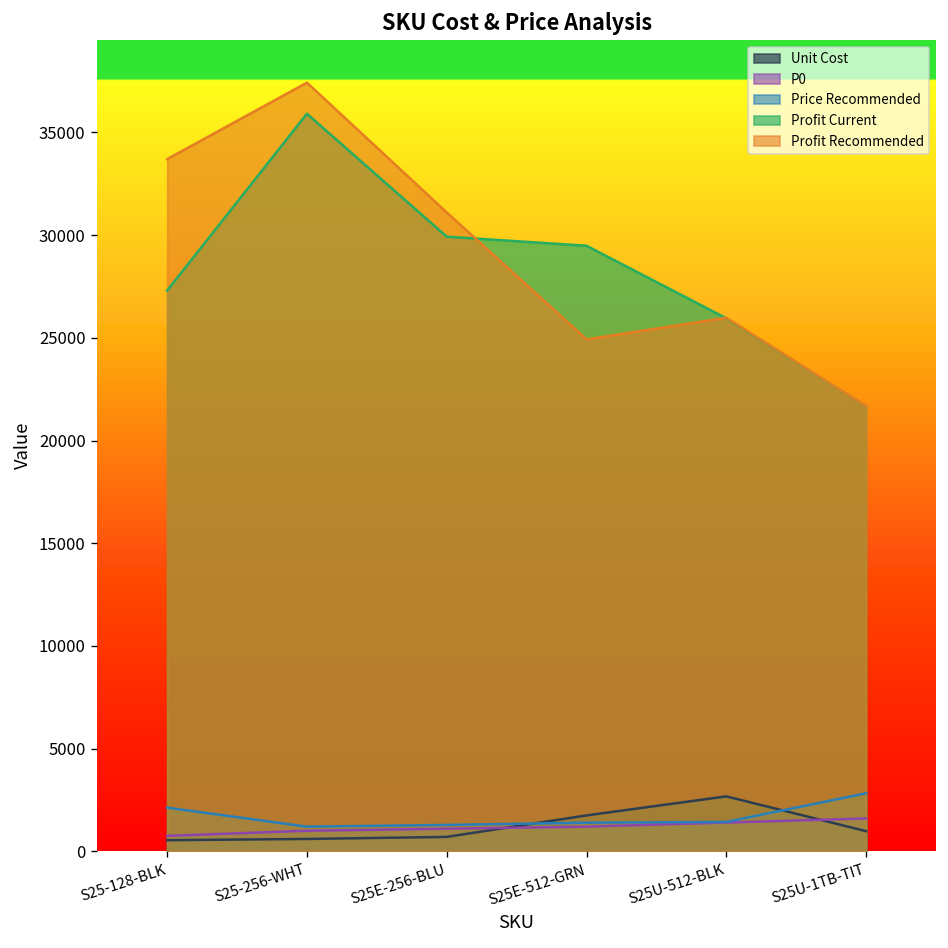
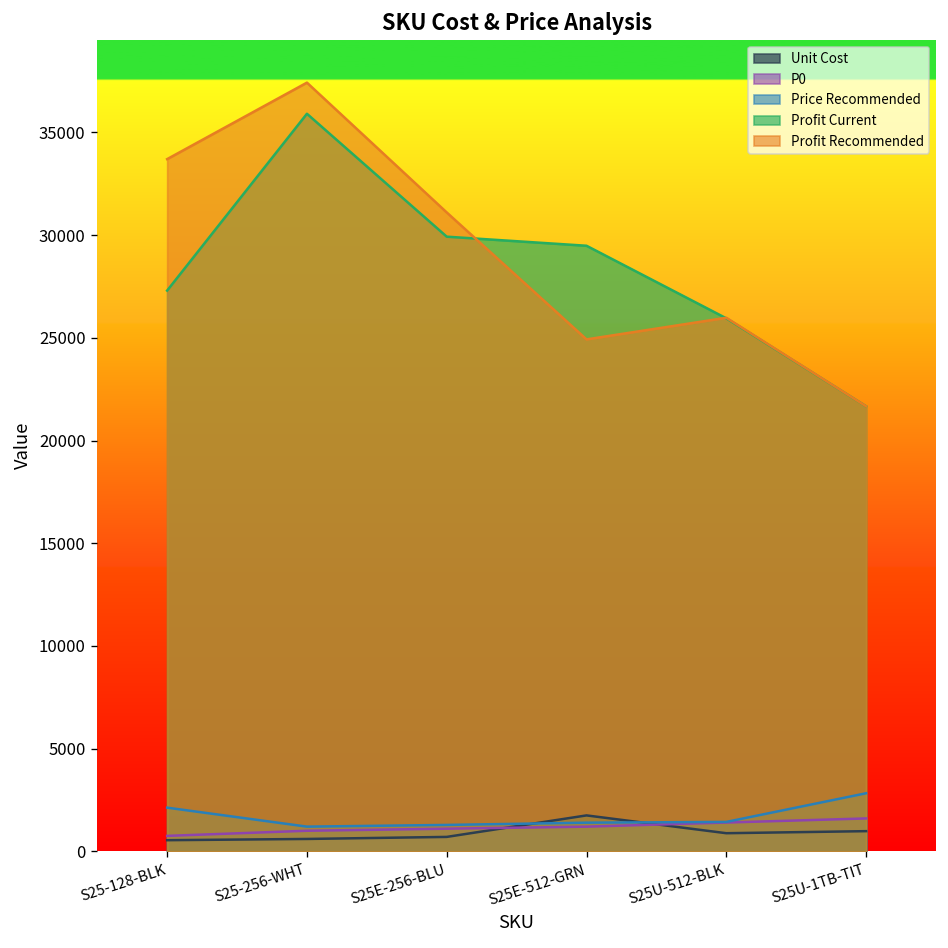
Unit Cost, S25U-512-BLK: 2700 -> 900
